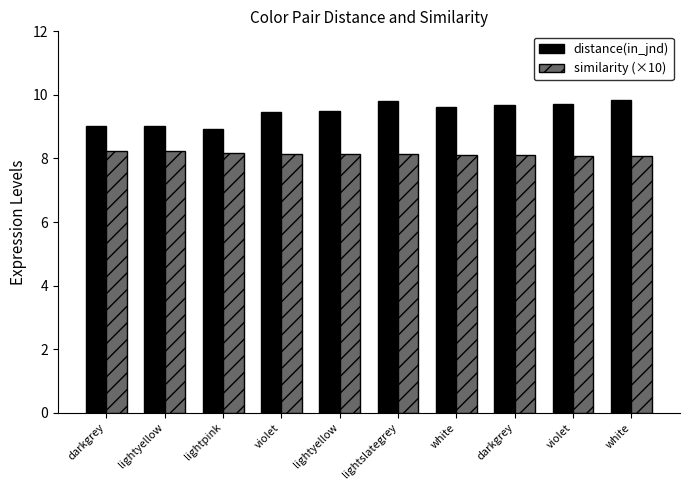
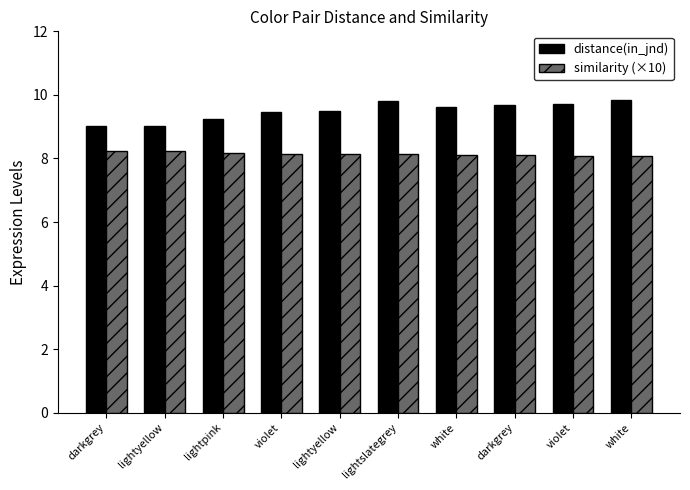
distance(in_jnd), lightpink: 8.9 -> 9.3
